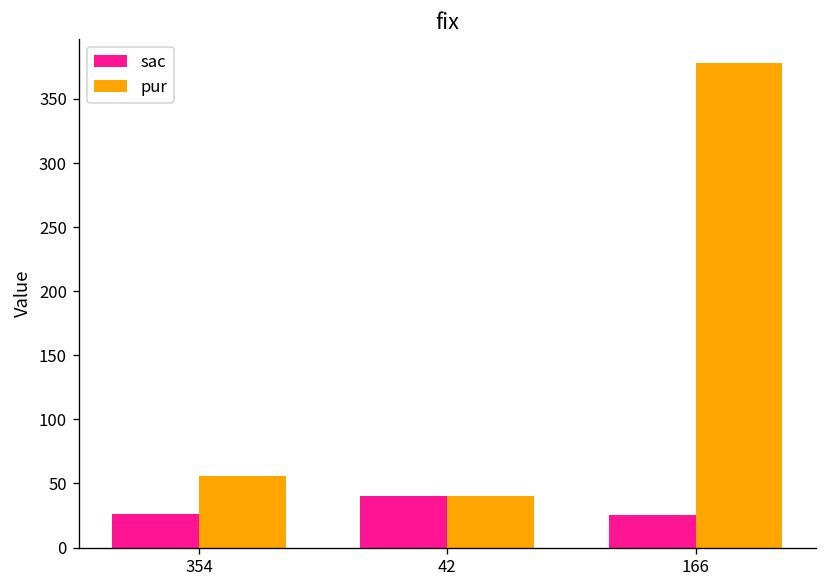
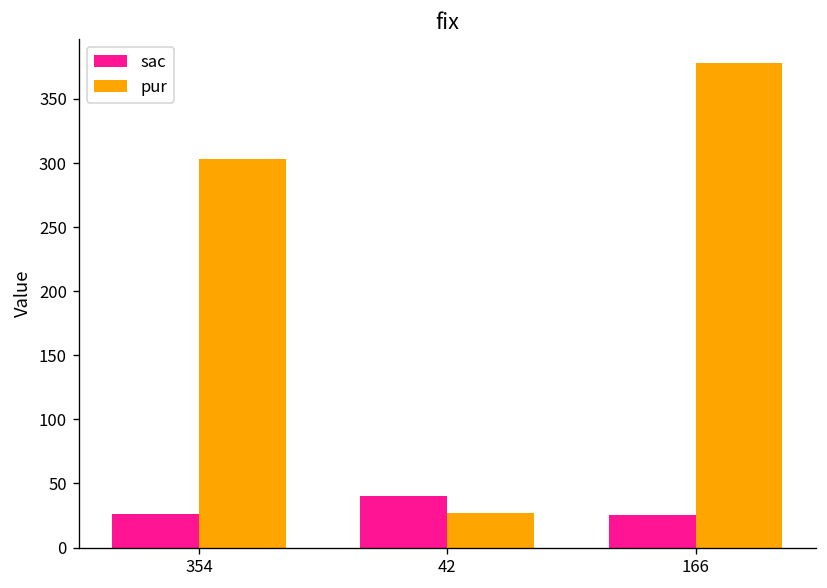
pur, 354: 56 -> 303
pur, 42: 40 -> 27
